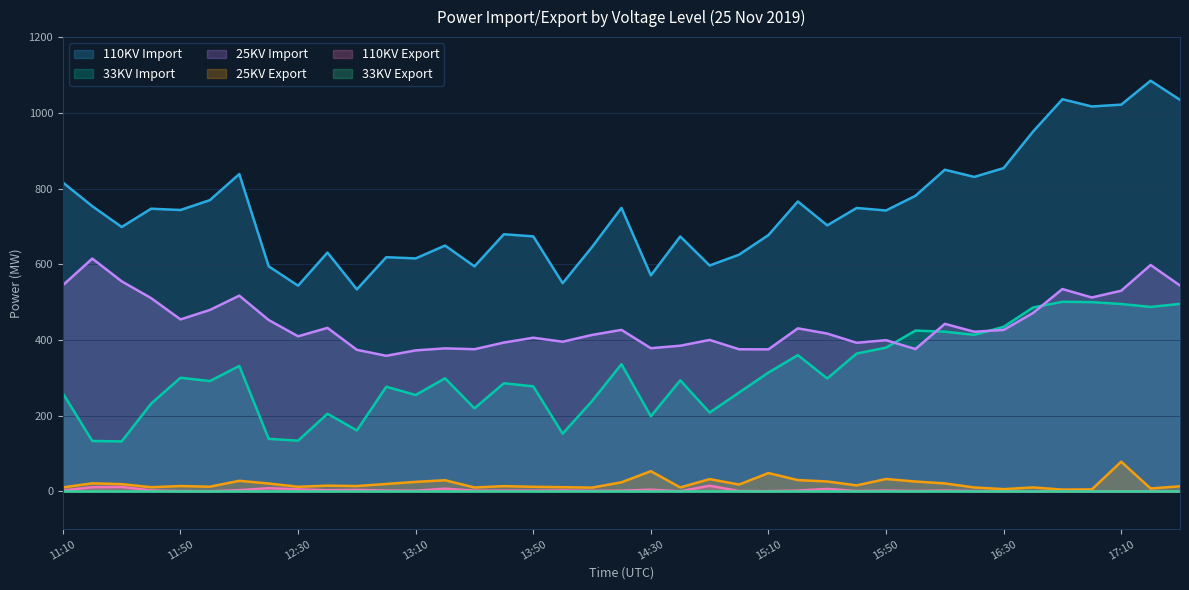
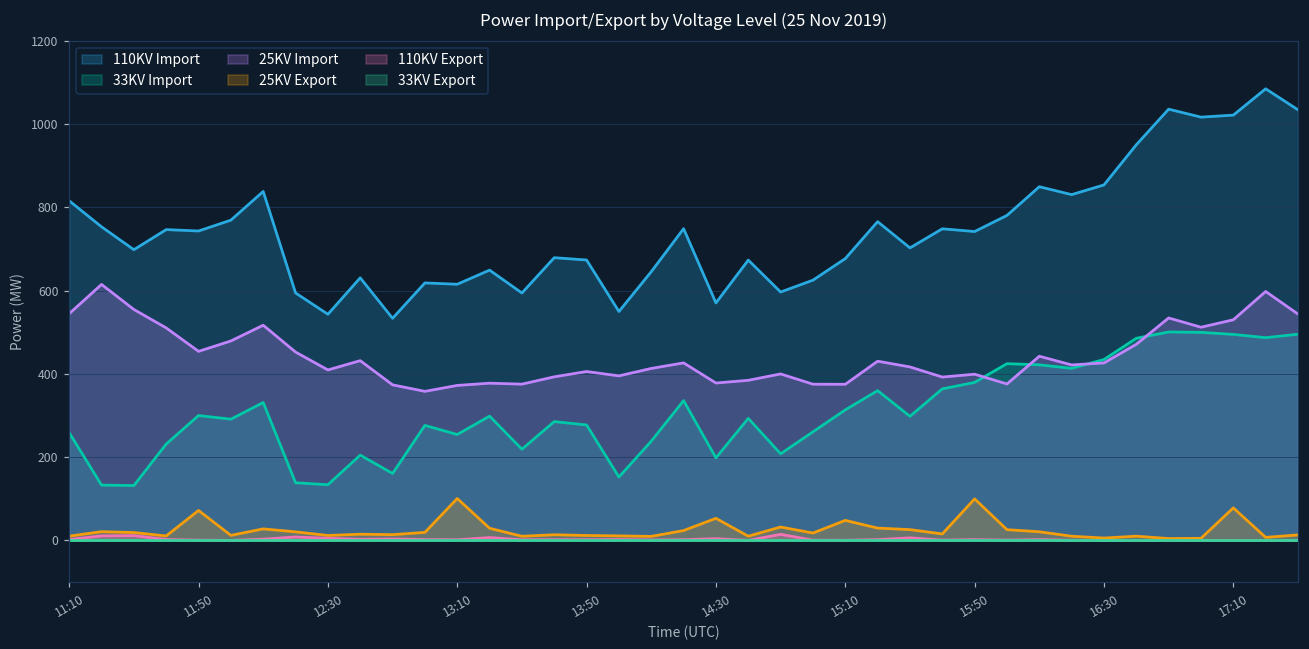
25KV Export, 11:50: 10 -> 70
25KV Export, 13:10: 20 -> 100
25KV Export, 15:50: 30 -> 100
